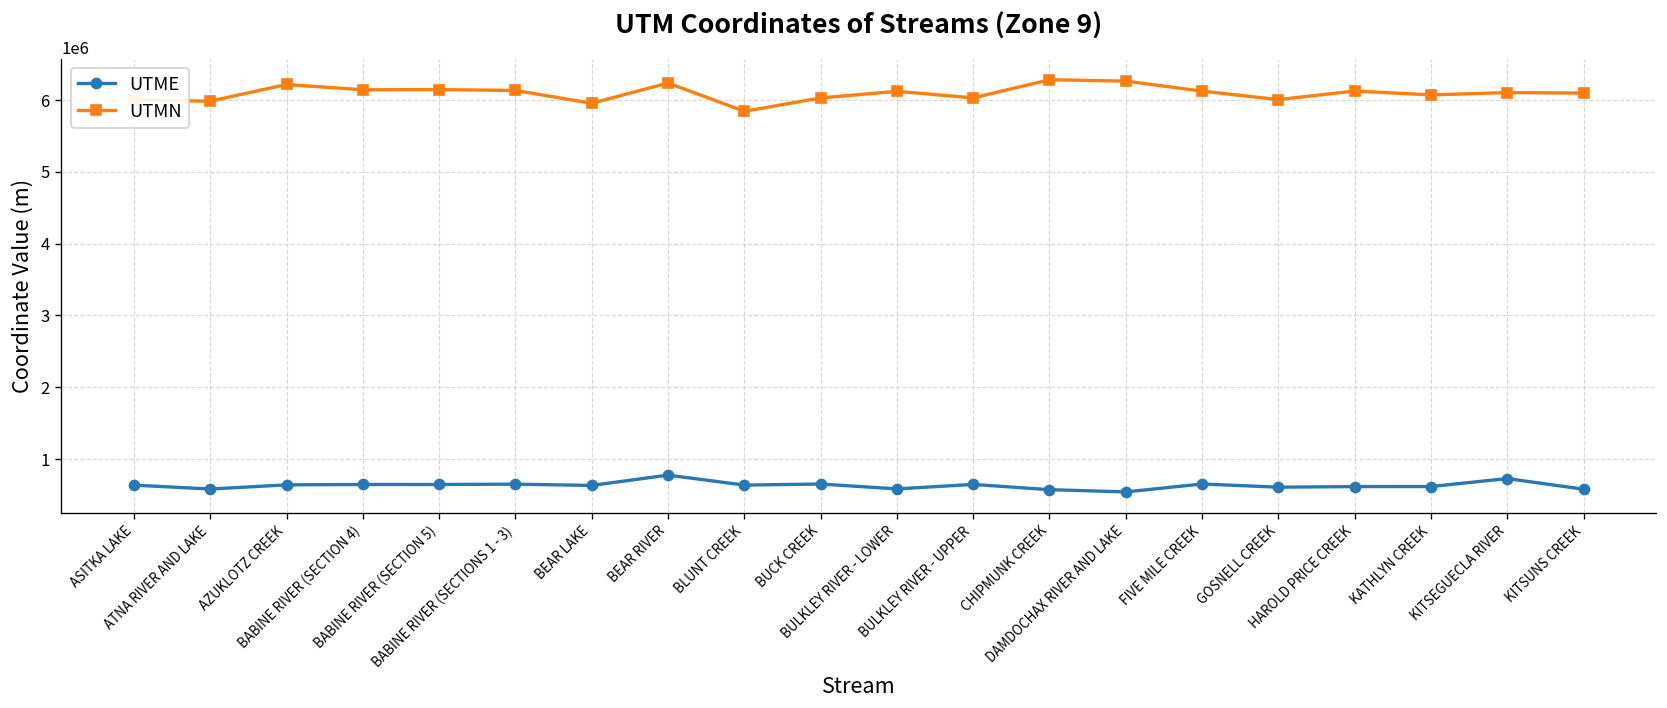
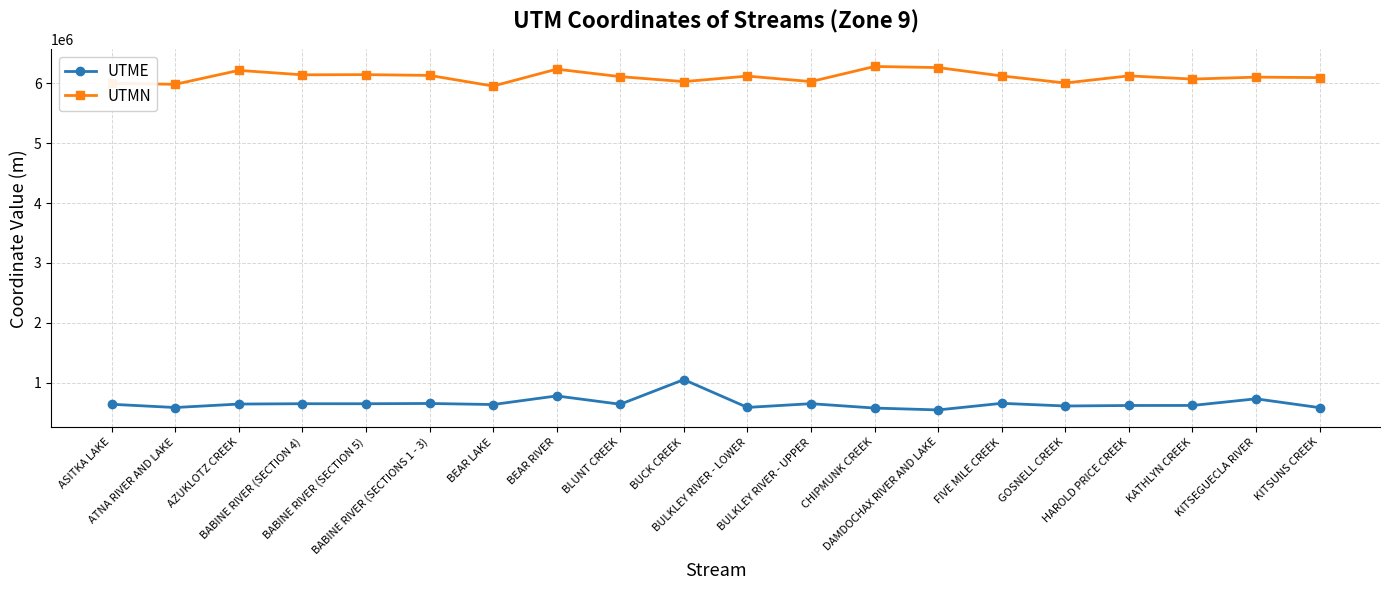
UTMN, BLUNT CREEK: 5800000 -> 6100000
UTME, BUCK CREEK: 700000 -> 1000000
